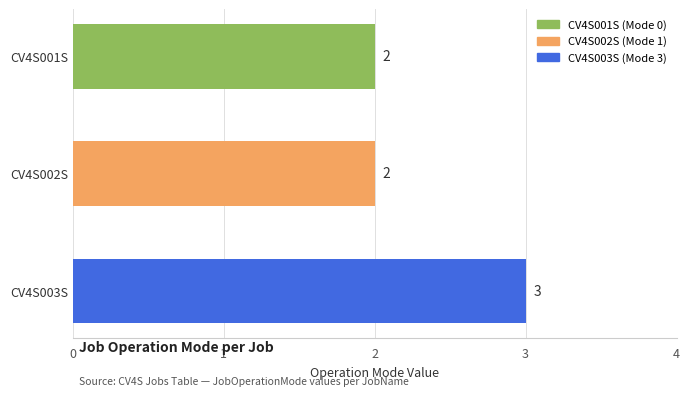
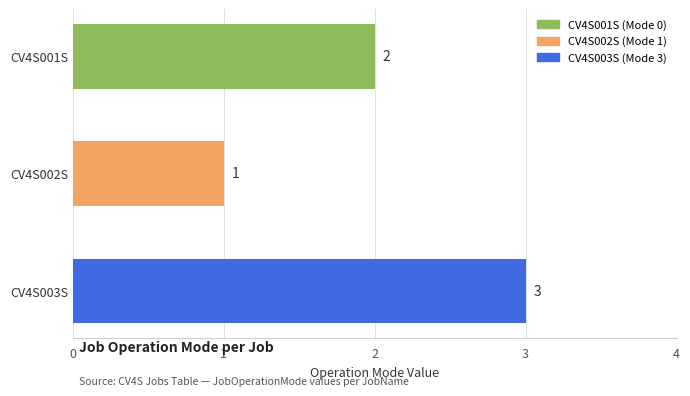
CV4S002S: 2 -> 1
